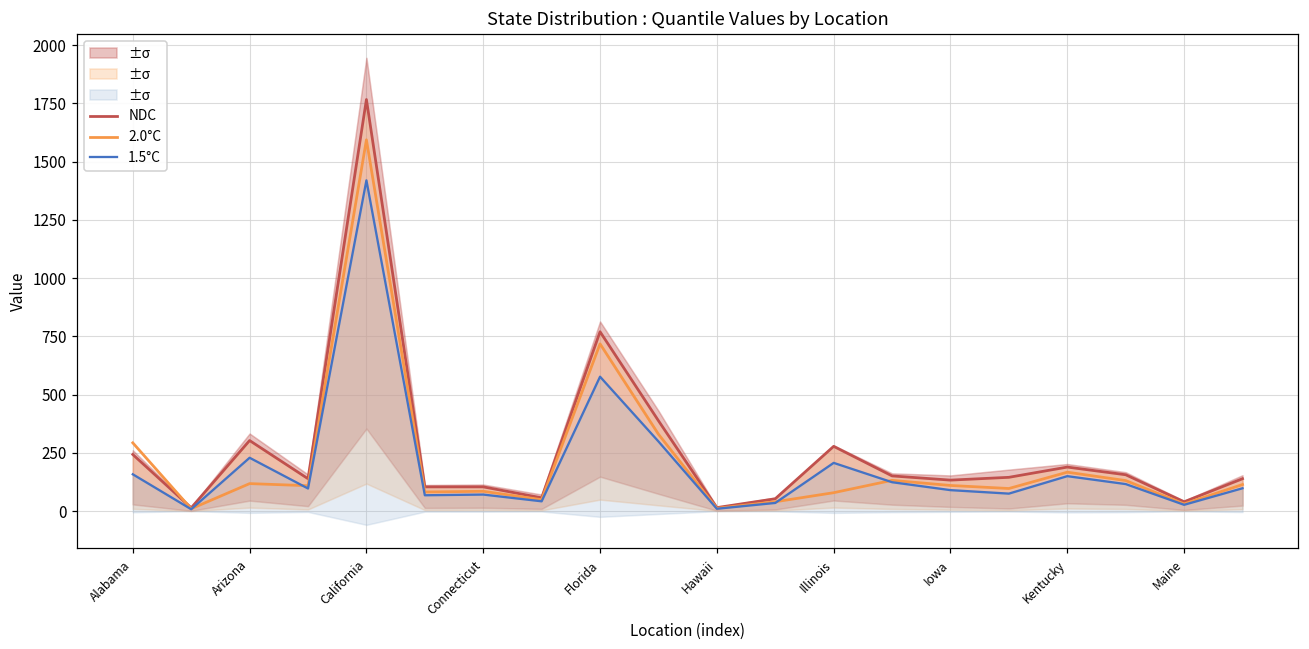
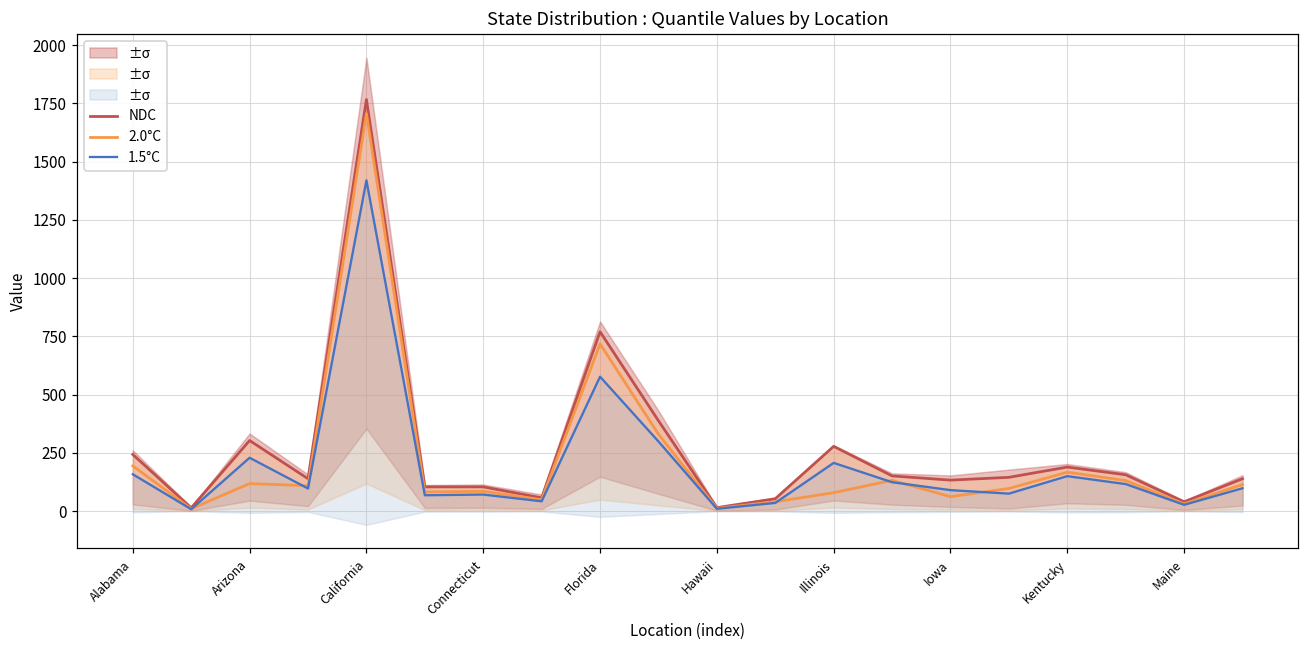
2.0°C, Alabama: 290 -> 190
2.0°C, California: 1590 -> 1710
2.0°C, Iowa: 110 -> 60
